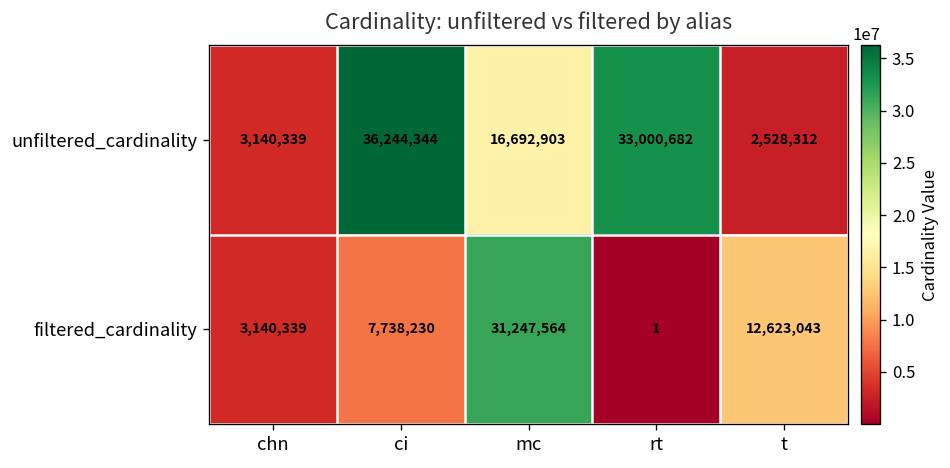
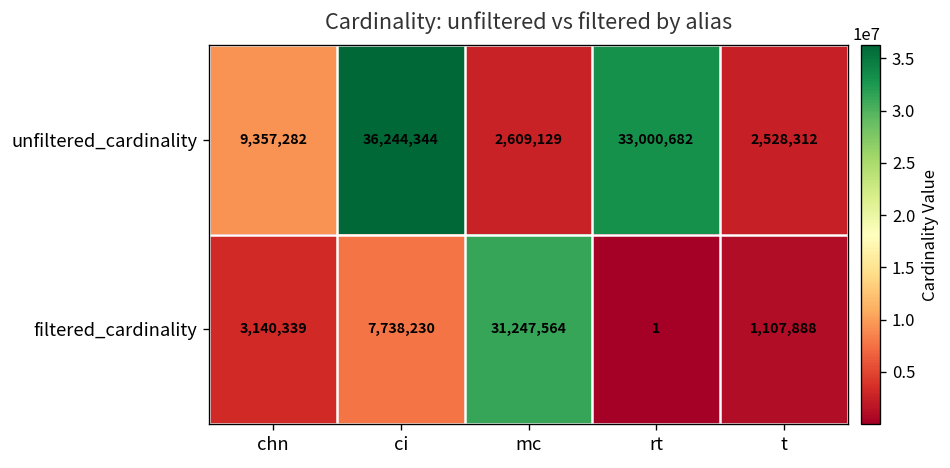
unfiltered_cardinality, chn: 3,140,339 -> 9,357,282
unfiltered_cardinality, mc: 16,692,903 -> 2,609,129
filtered_cardinality, t: 12,623,043 -> 1,107,888
